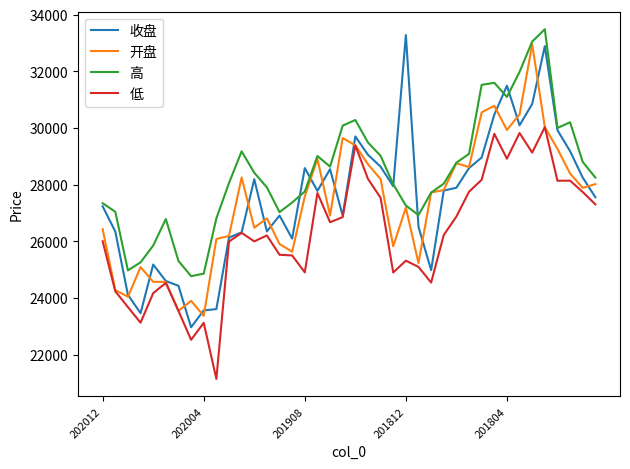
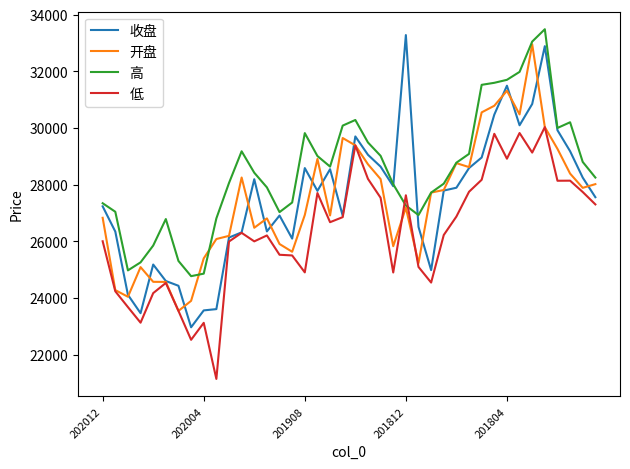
开盘, 202012: 26400 -> 26800
开盘, 202004: 23400 -> 25400
开盘, 201908: 27600 -> 26900
高, 201908: 27800 -> 29800
低, 201812: 25300 -> 27600
开盘, 201804: 29900 -> 31300
高, 201804: 31100 -> 31700
